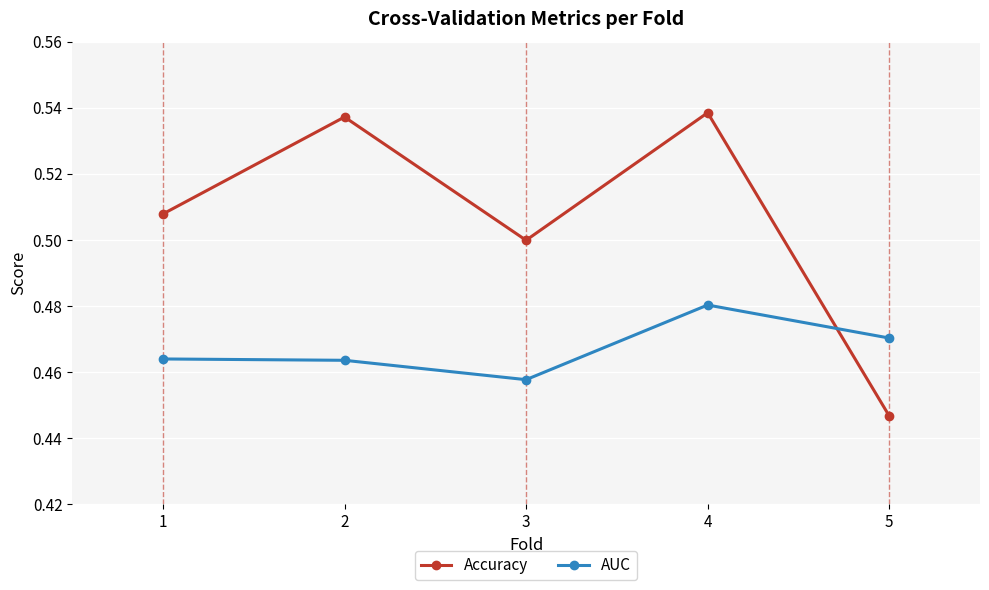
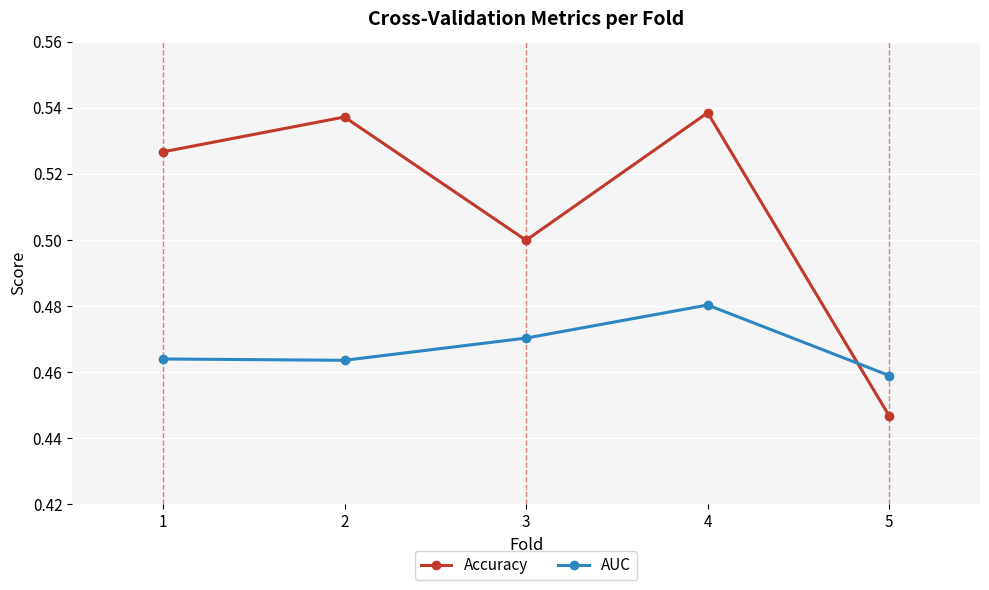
Accuracy, 1: 0.508 -> 0.527
AUC, 3: 0.458 -> 0.470
AUC, 5: 0.470 -> 0.459
